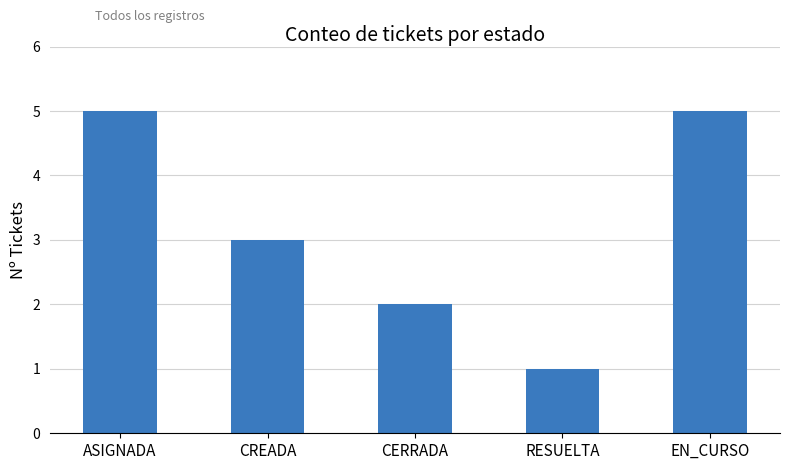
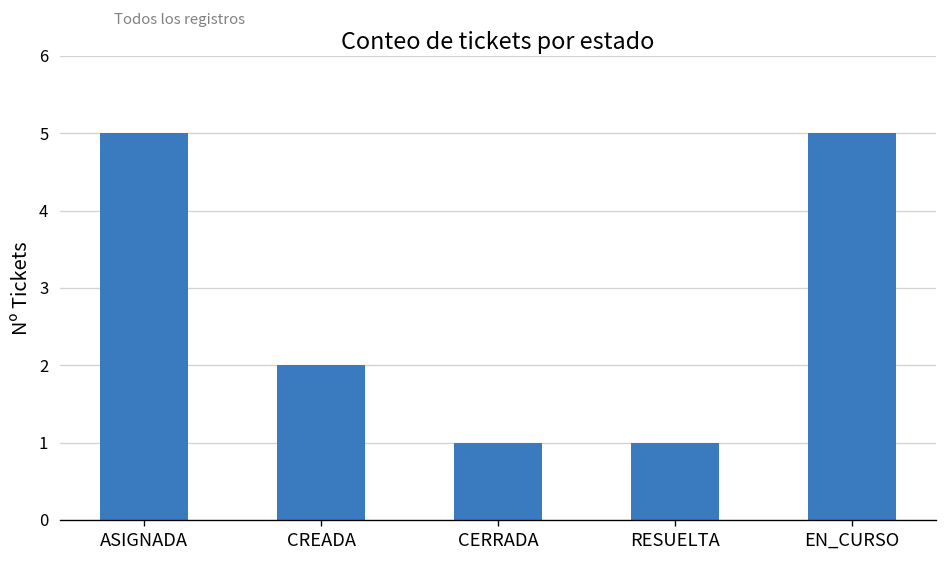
CREADA: 3 -> 2
CERRADA: 2 -> 1
